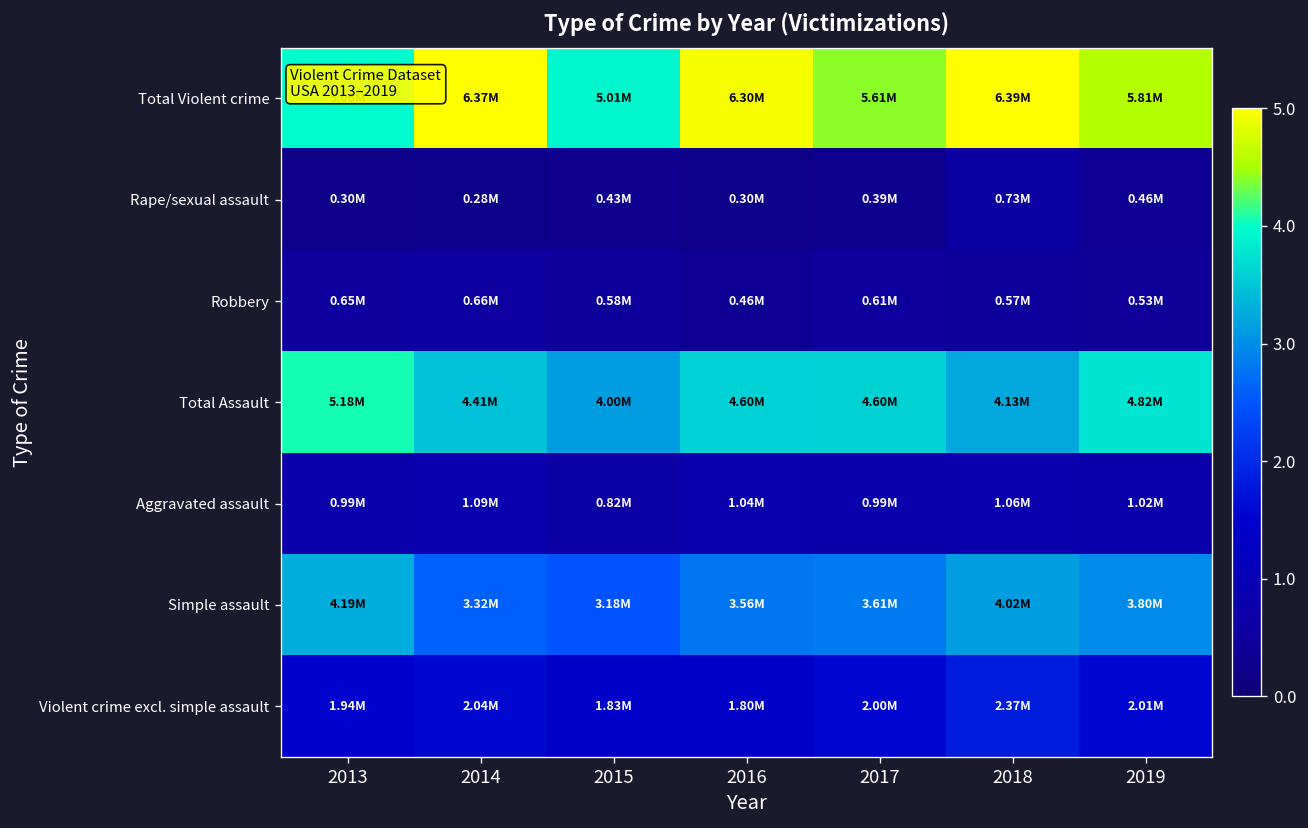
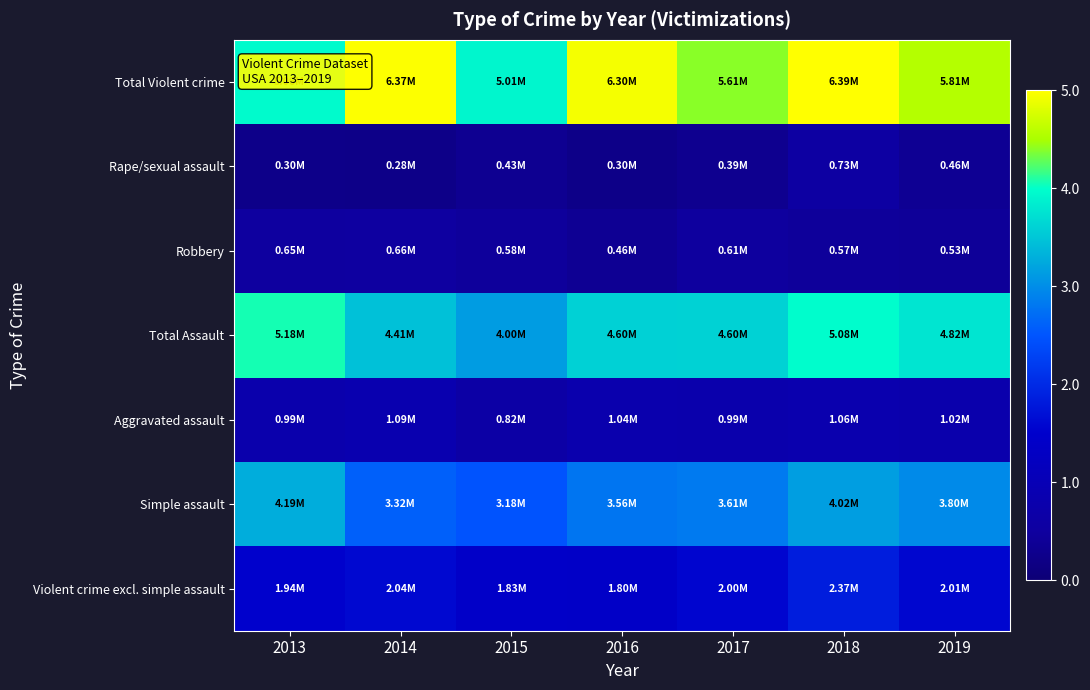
Total Assault, 2018: 4.13M -> 5.08M
